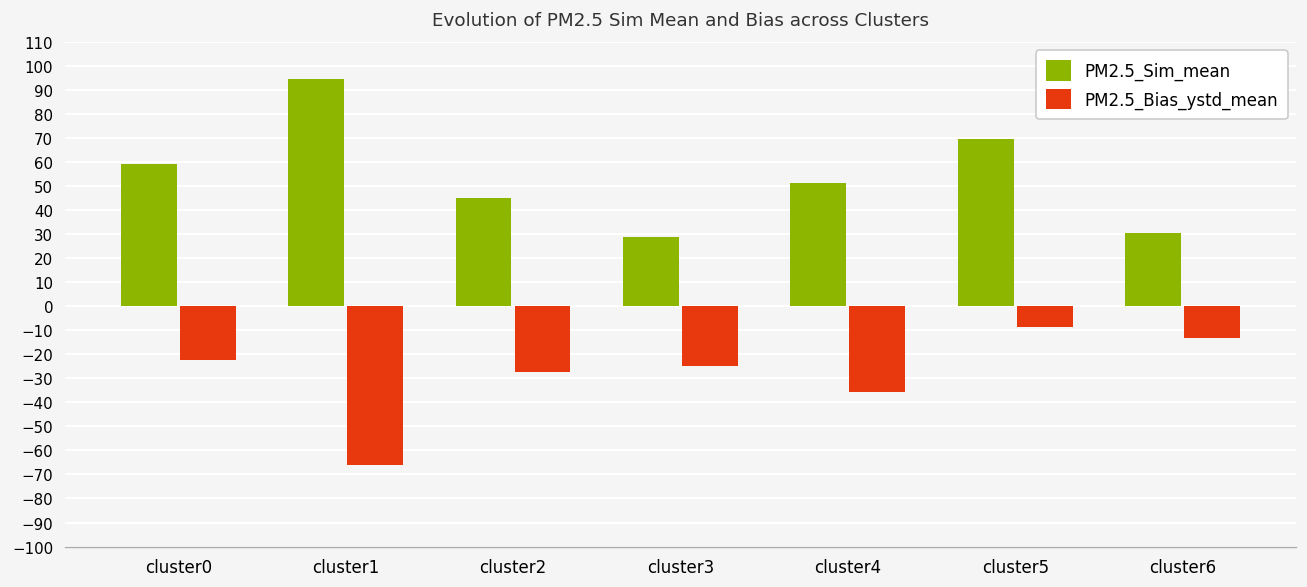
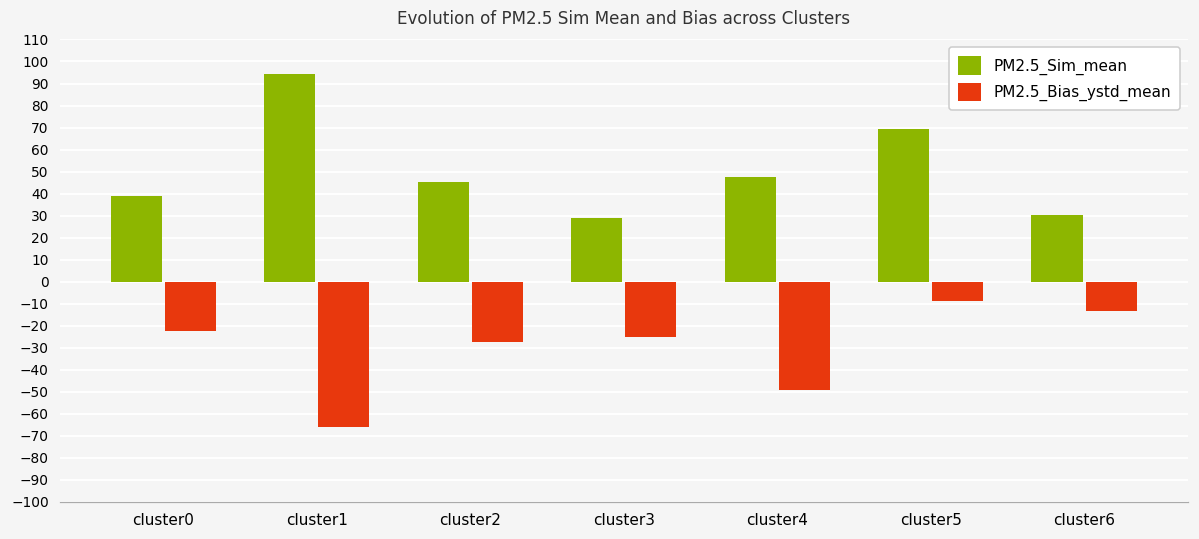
PM2.5_Sim_mean, cluster0: 59 -> 39
PM2.5_Sim_mean, cluster4: 52 -> 47
PM2.5_Bias_ystd_mean, cluster4: -36 -> -49
